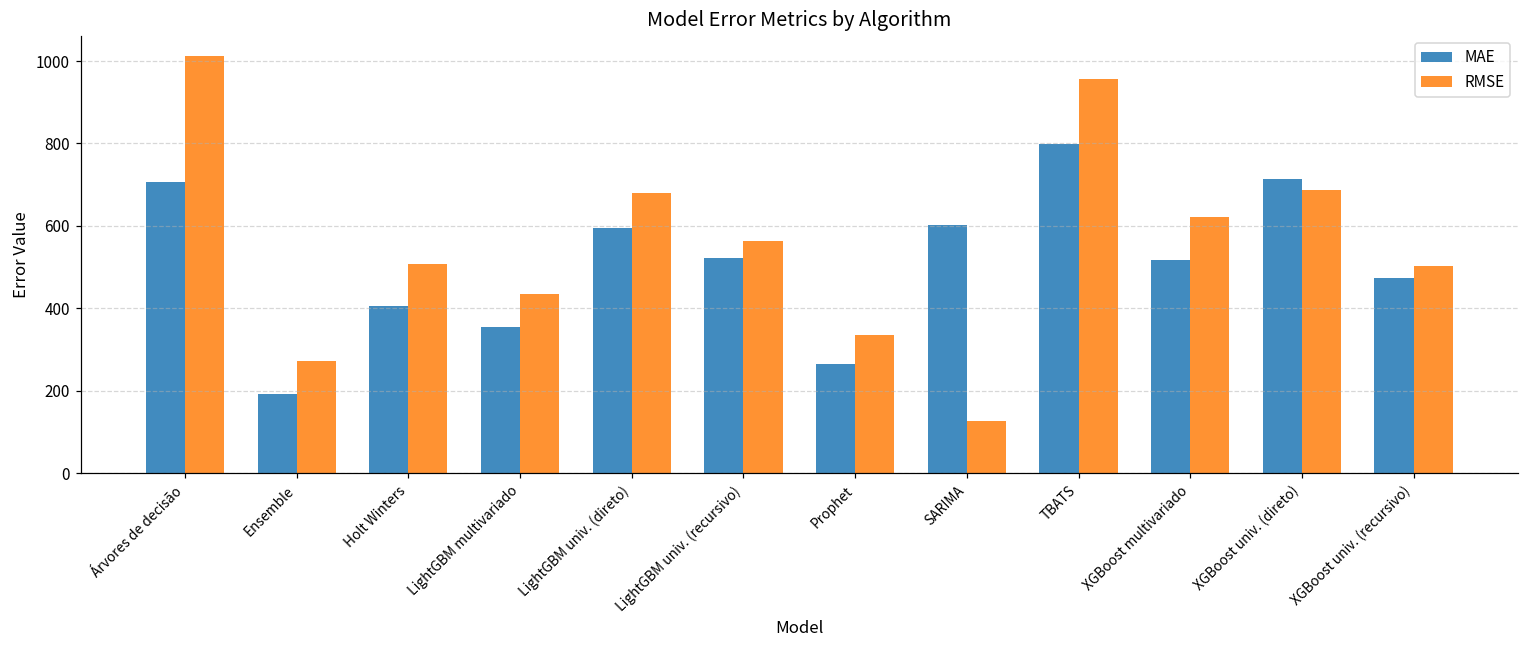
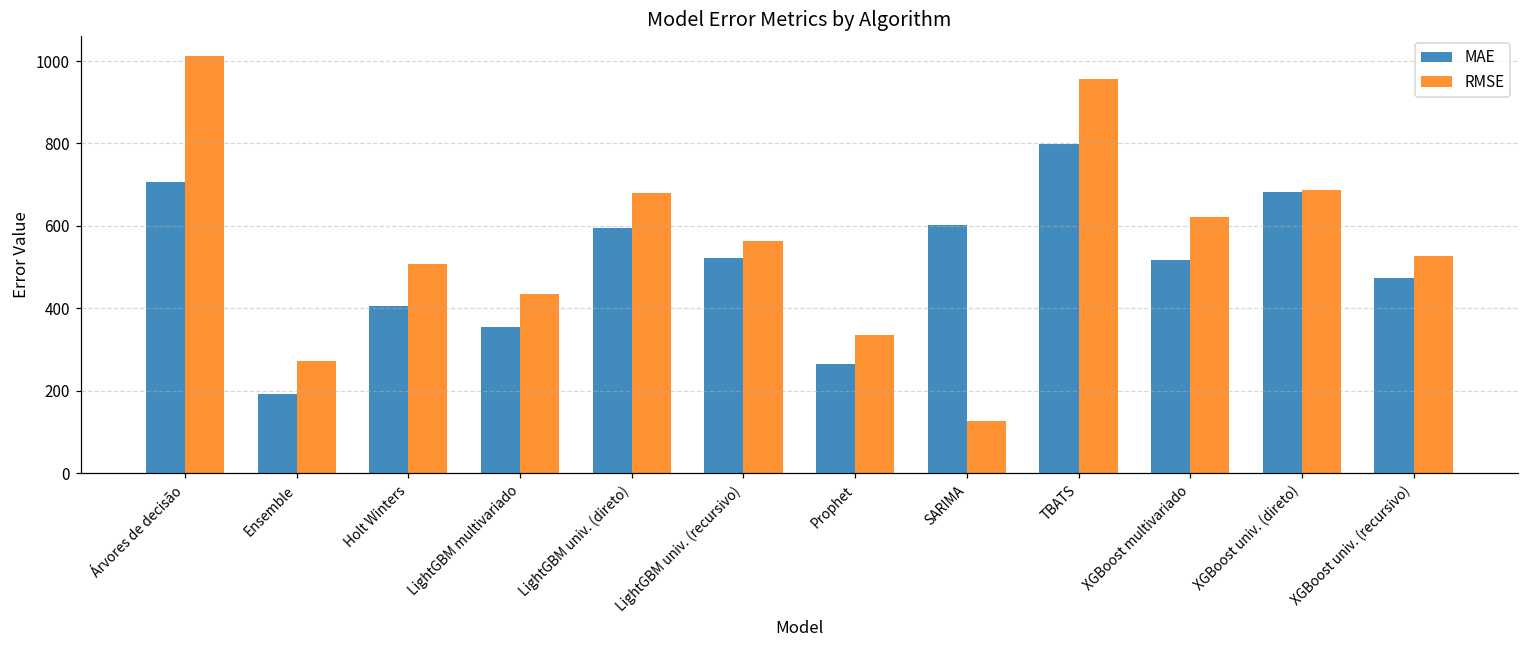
MAE, XGBoost univ. (direto): 710 -> 680
RMSE, XGBoost univ. (recursivo): 500 -> 530
